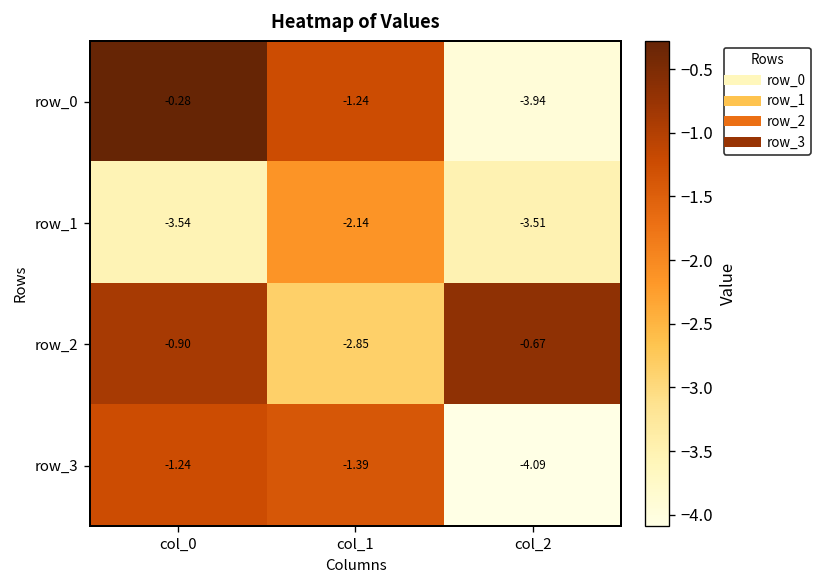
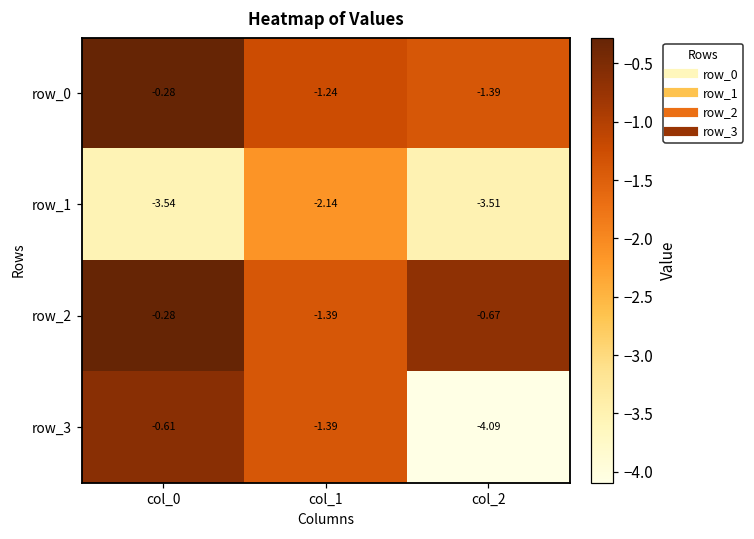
row_0, col_2: -3.94 -> -1.39
row_2, col_0: -0.90 -> -0.28
row_2, col_1: -2.85 -> -1.39
row_3, col_0: -1.24 -> -0.61
